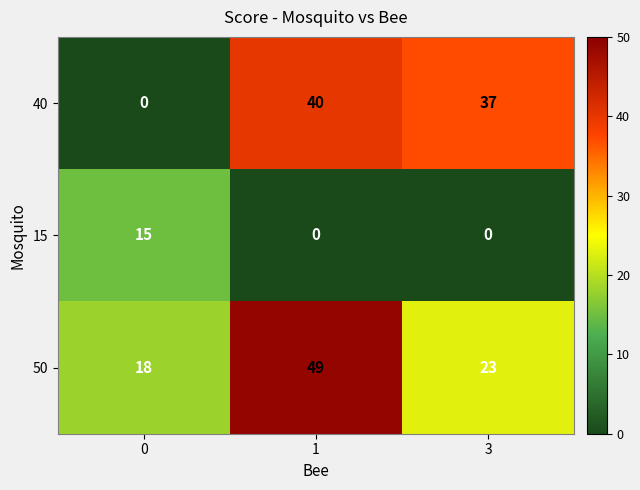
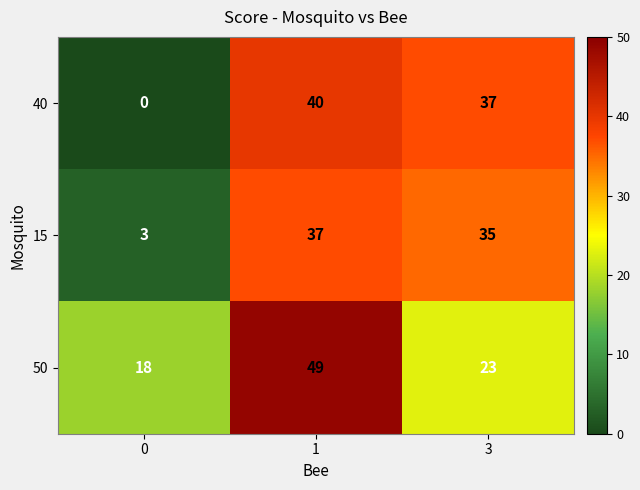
15, 0: 15 -> 3
15, 1: 0 -> 37
15, 3: 0 -> 35
